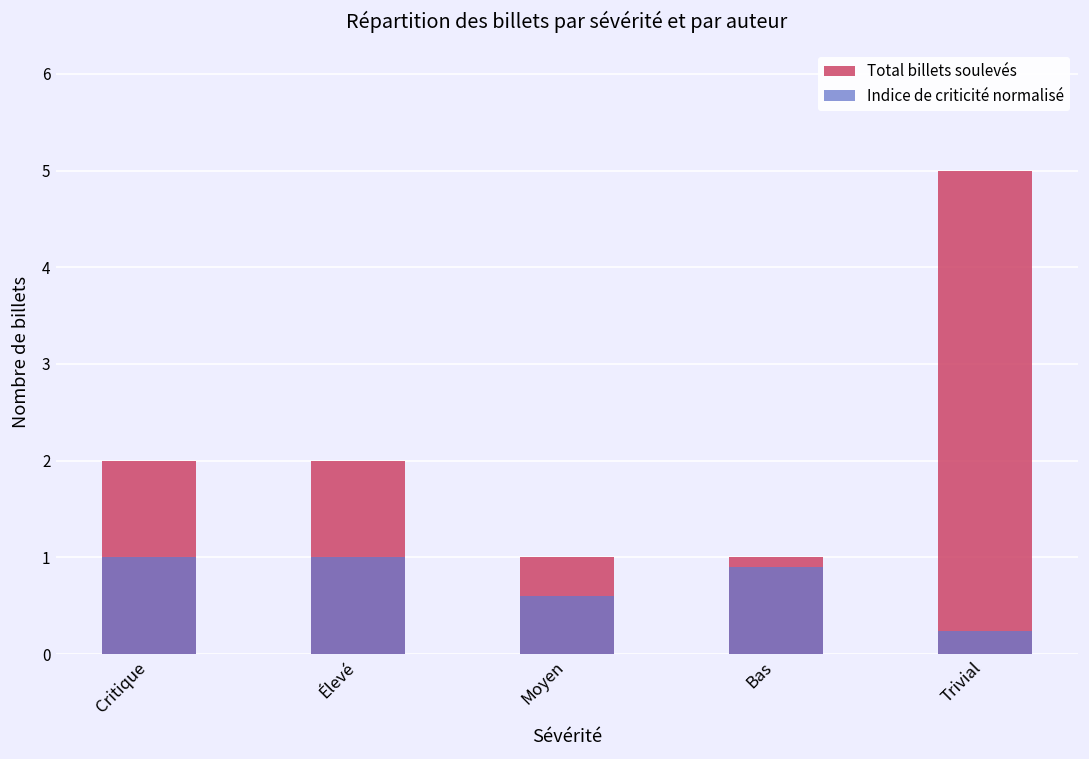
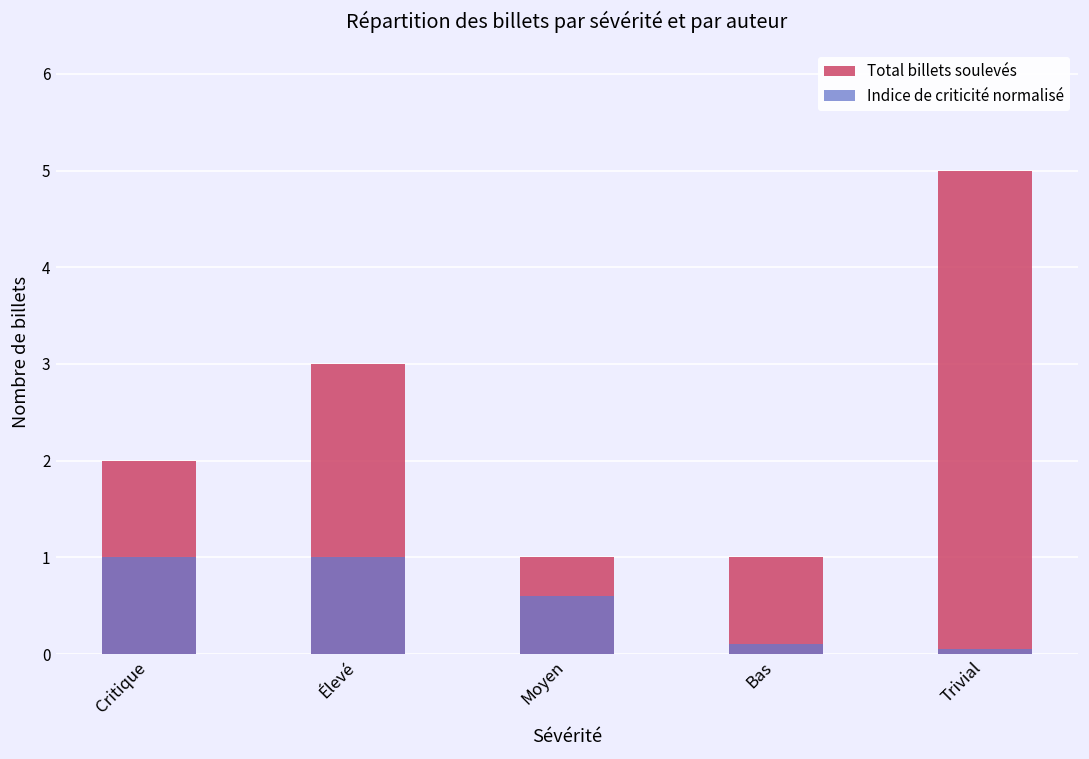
Total billets soulevés, Élevé: 2 -> 3
Indice de criticité normalisé, Bas: 0.9 -> 0.1
Indice de criticité normalisé, Trivial: 0.2 -> 0.1
